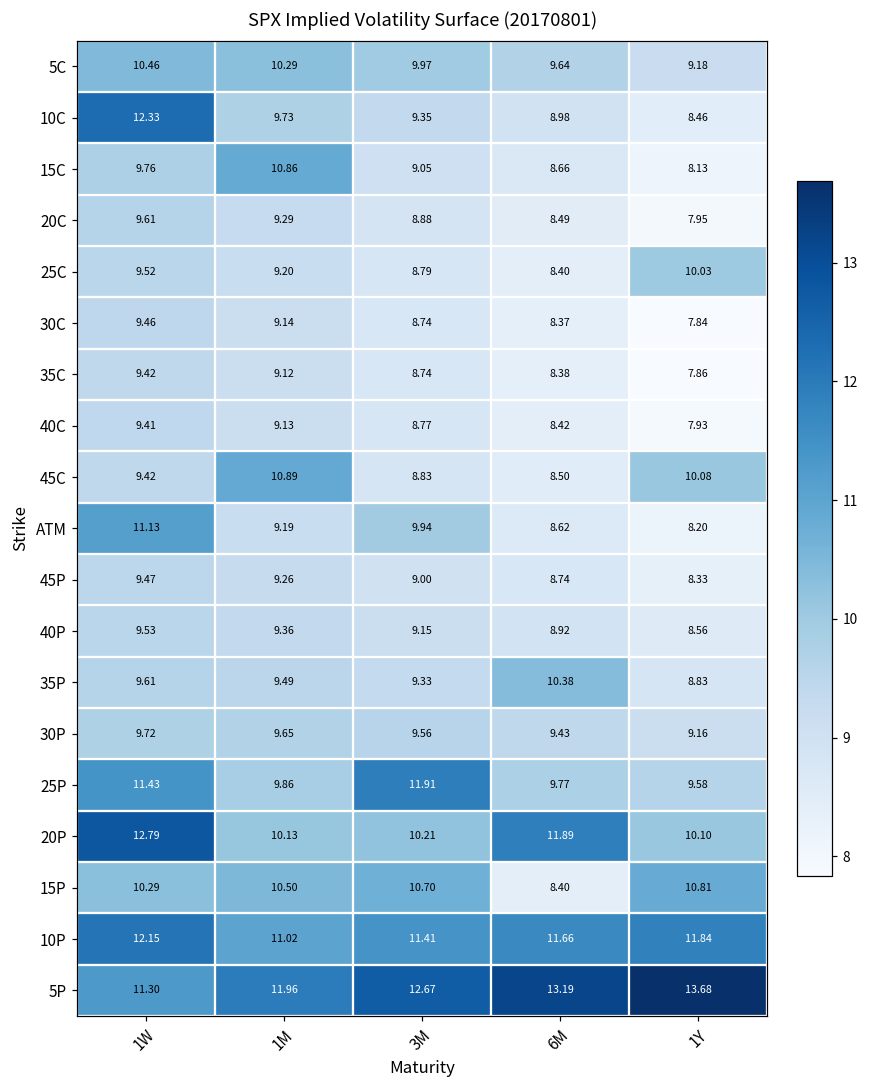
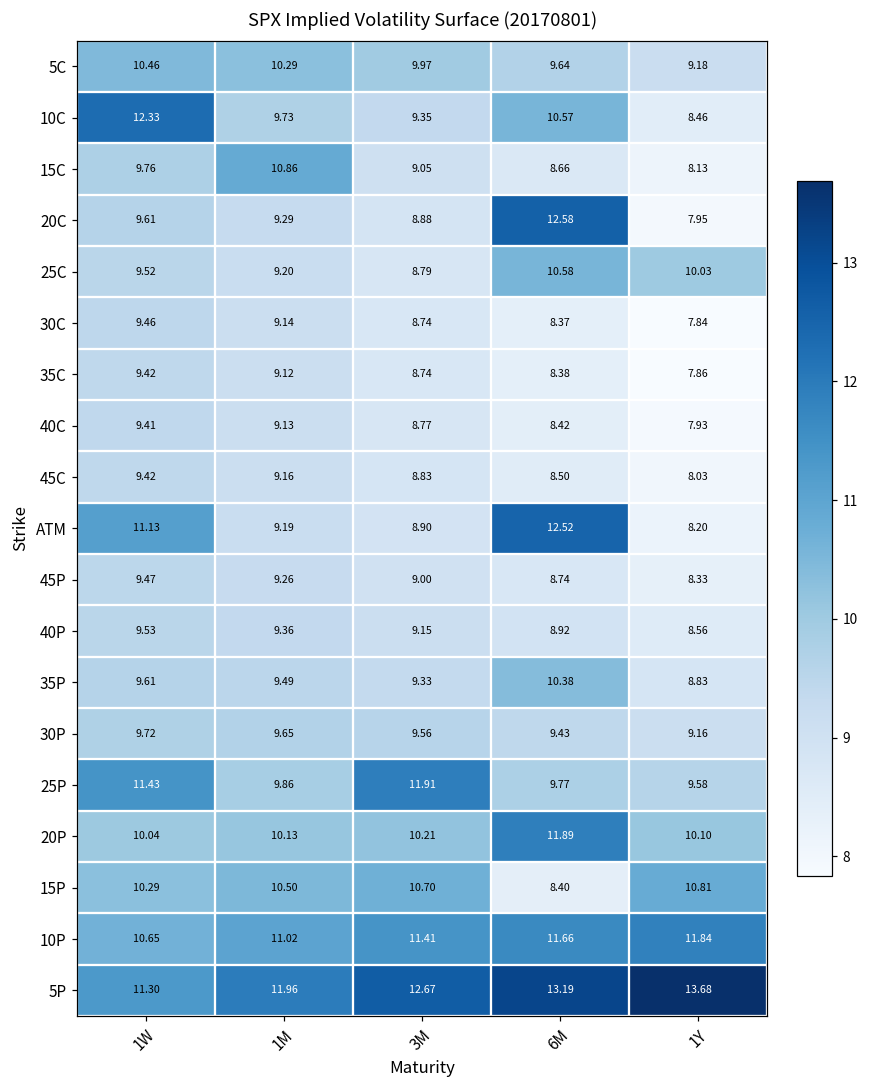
10C, 6M: 8.98 -> 10.57
20C, 6M: 8.49 -> 12.58
25C, 6M: 8.40 -> 10.58
45C, 1M: 10.89 -> 9.16
45C, 1Y: 10.08 -> 8.03
ATM, 3M: 9.94 -> 8.90
ATM, 6M: 8.62 -> 12.52
20P, 1W: 12.79 -> 10.04
10P, 1W: 12.15 -> 10.65
